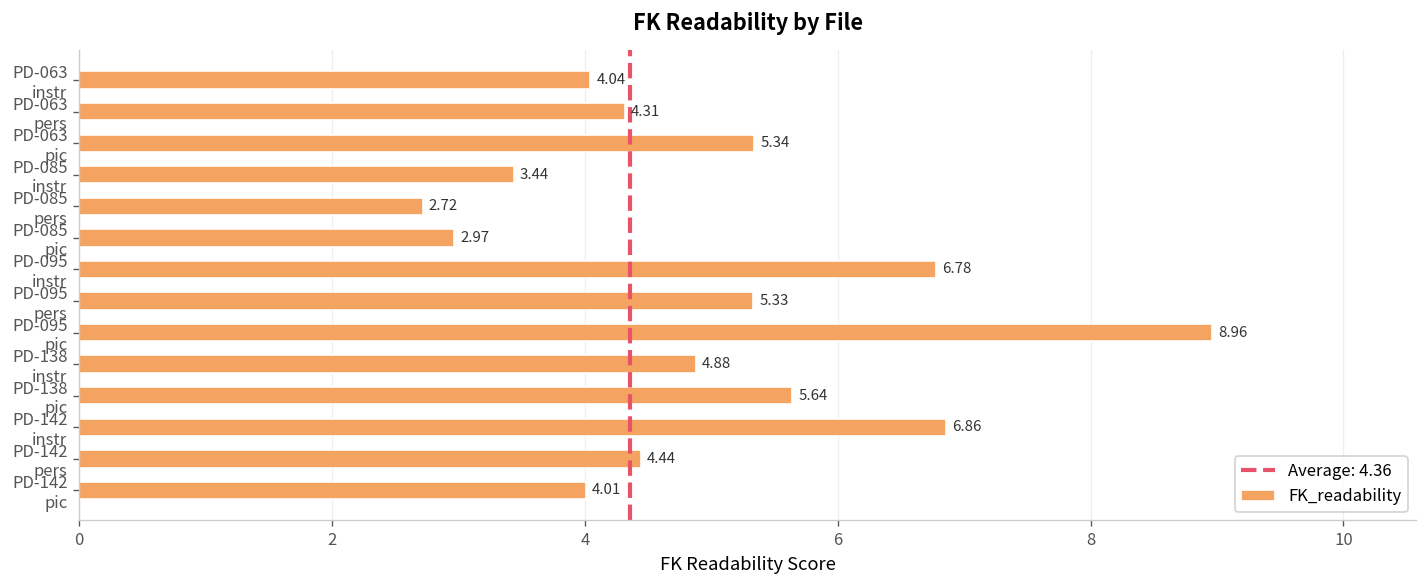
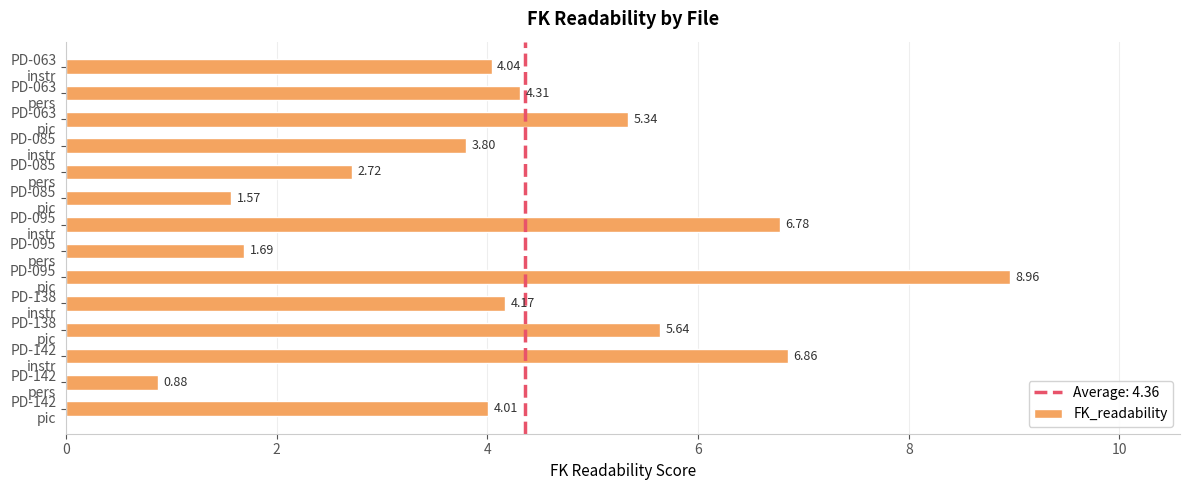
PD-085 instr: 3.44 -> 3.80
PD-085 pic: 2.97 -> 1.57
PD-095 pers: 5.33 -> 1.69
PD-138 instr: 4.88 -> 4.17
PD-142 pers: 4.44 -> 0.88
